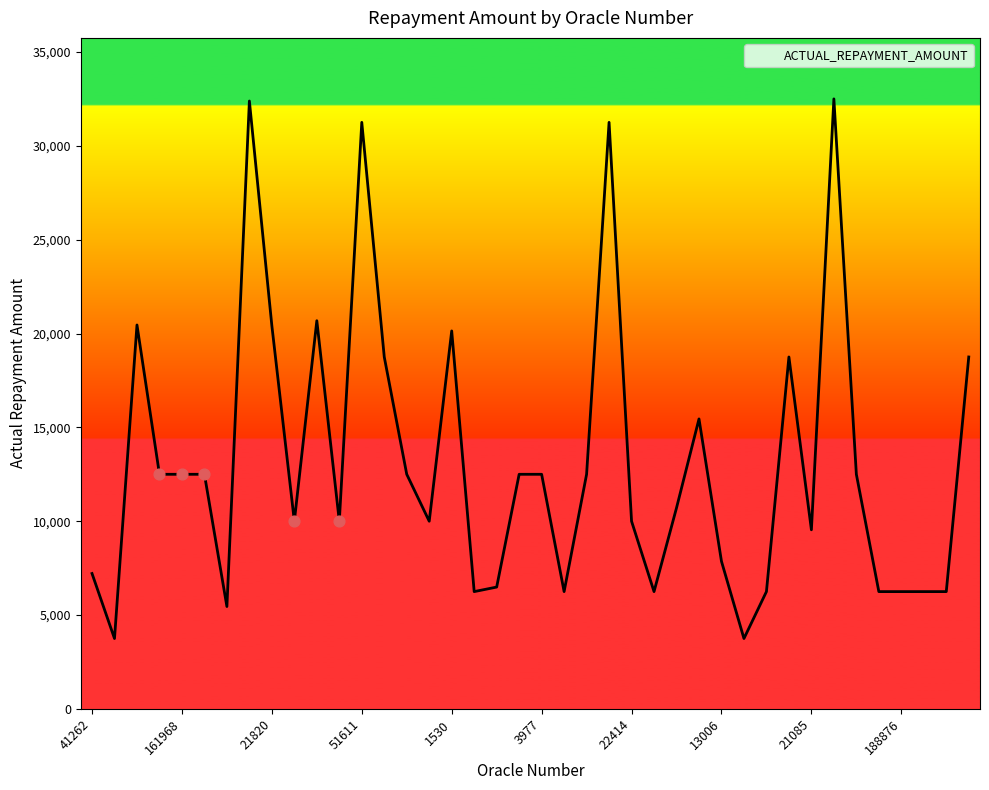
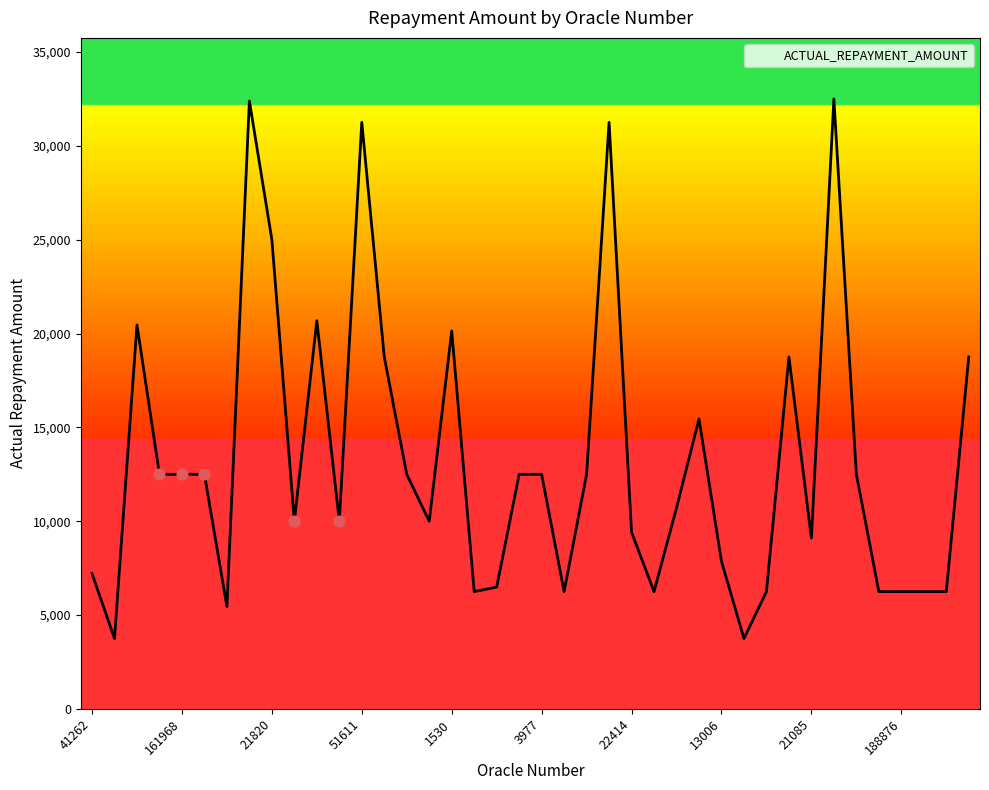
ACTUAL_REPAYMENT_AMOUNT, 21820: 20,400 -> 25,000
ACTUAL_REPAYMENT_AMOUNT, 22414: 10,000 -> 9,400
ACTUAL_REPAYMENT_AMOUNT, 21085: 9,500 -> 9,100
